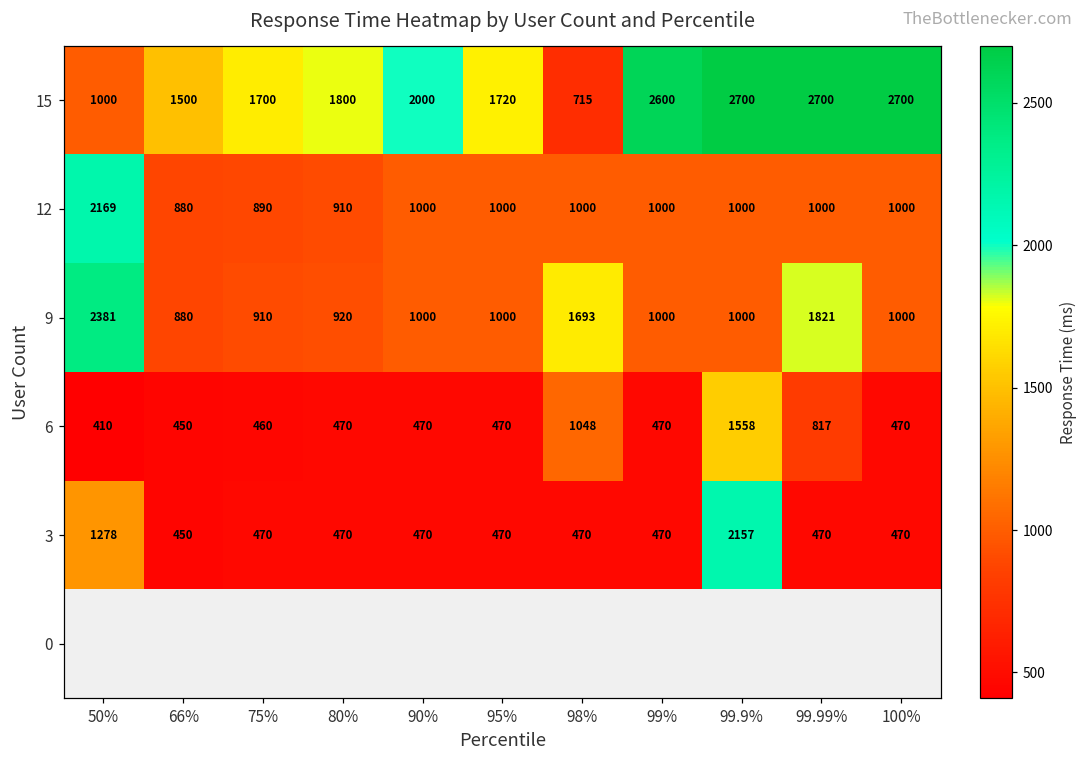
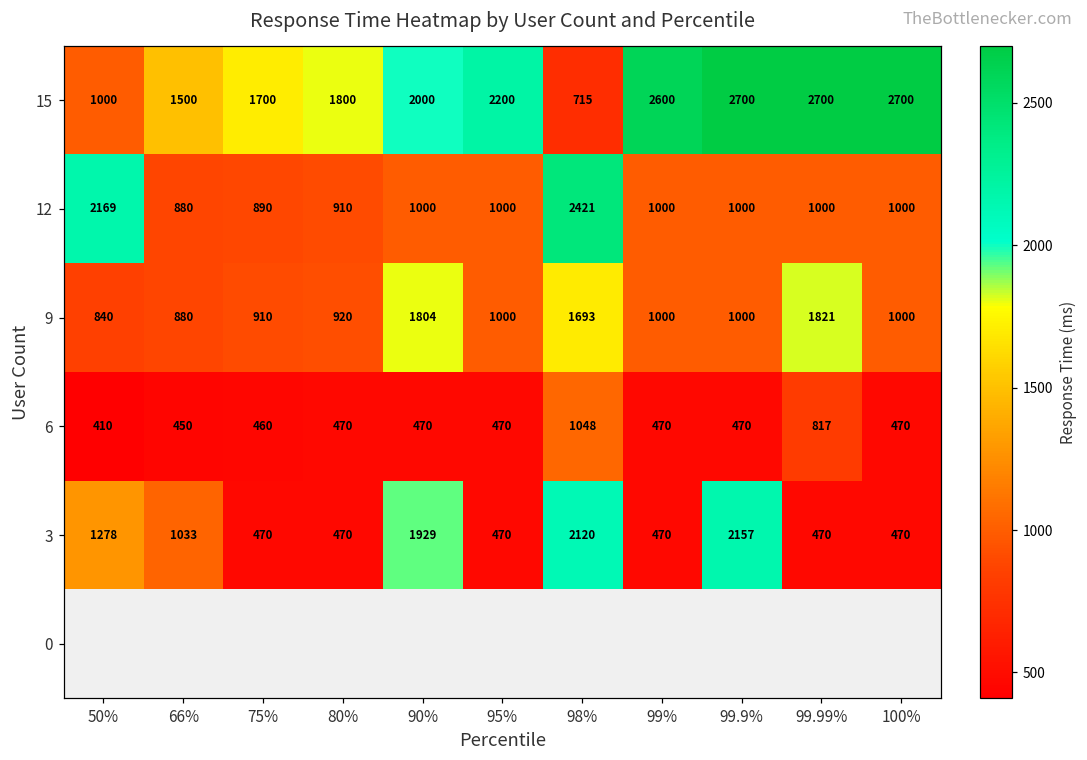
15, 95%: 1720 -> 2200
12, 98%: 1000 -> 2421
9, 50%: 2381 -> 840
9, 90%: 1000 -> 1804
6, 99.9%: 1558 -> 470
3, 66%: 450 -> 1033
3, 90%: 470 -> 1929
3, 98%: 470 -> 2120
